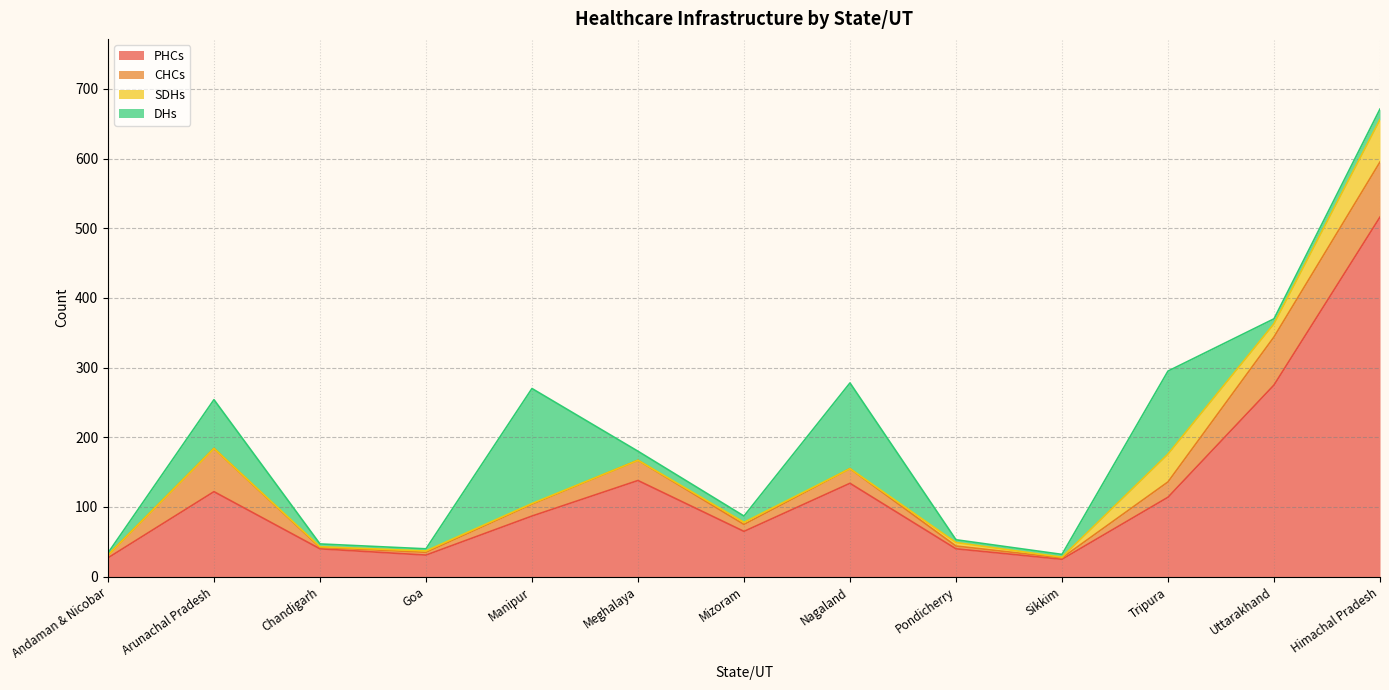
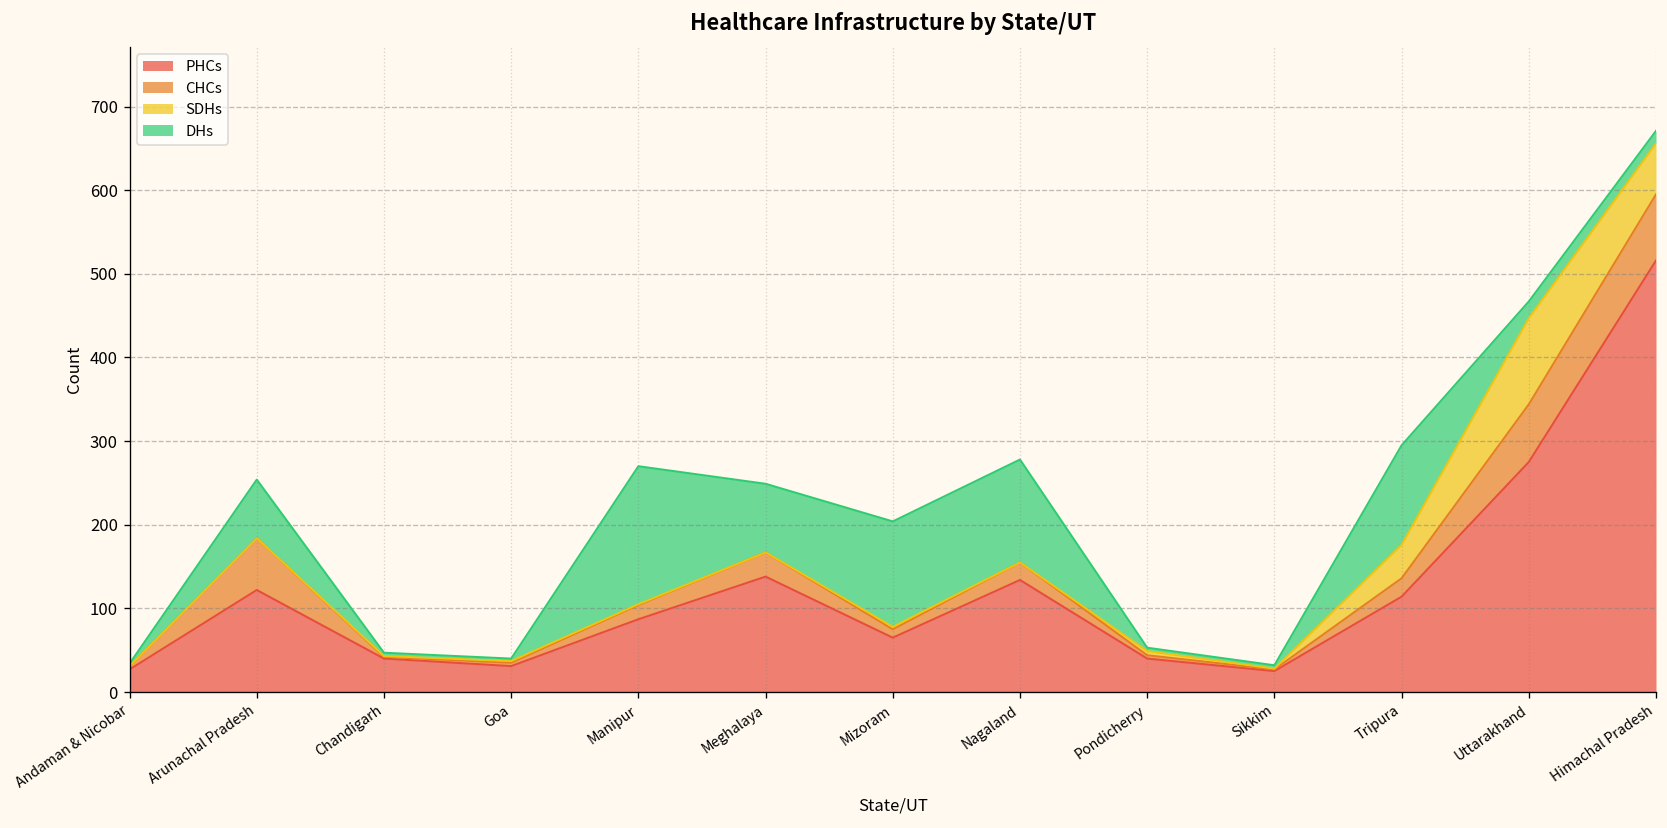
DHs, Meghalaya: 10 -> 80
DHs, Mizoram: 10 -> 130
SDHs, Uttarakhand: 20 -> 100
DHs, Uttarakhand: 10 -> 20
